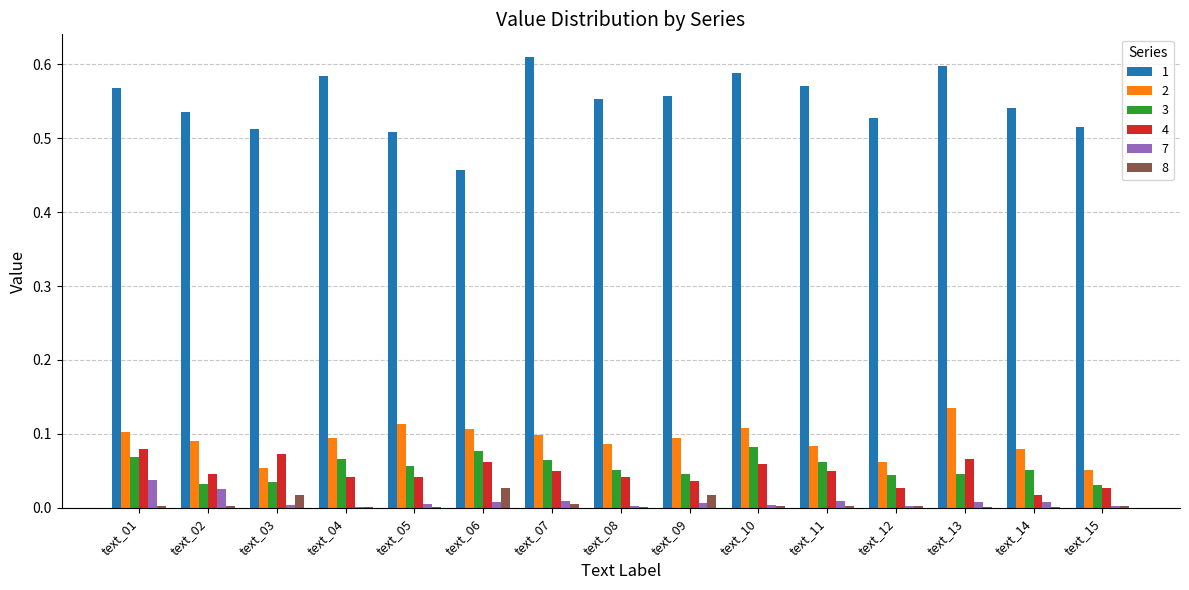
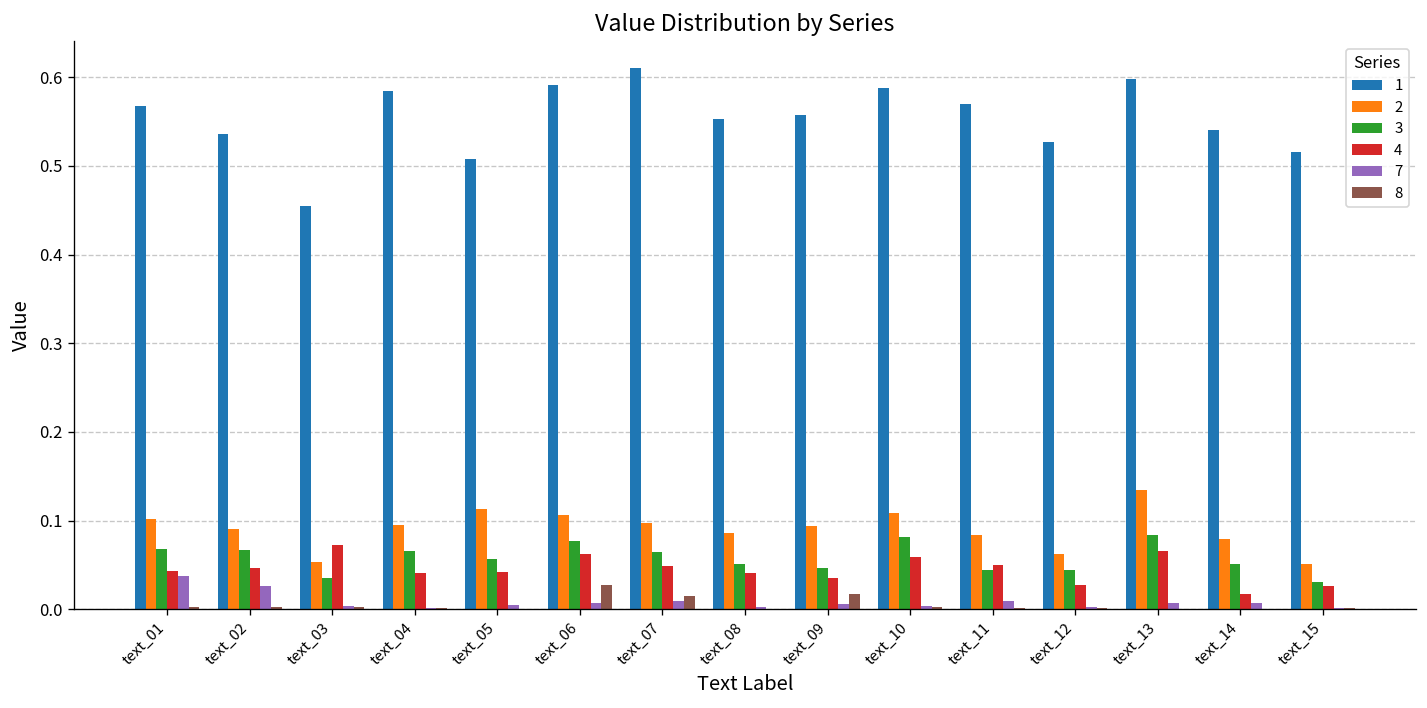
4, text_01: 0.08 -> 0.04
3, text_02: 0.03 -> 0.07
1, text_03: 0.51 -> 0.45
8, text_03: 0.02 -> 0.00
1, text_06: 0.46 -> 0.59
8, text_07: 0.00 -> 0.02
3, text_11: 0.06 -> 0.04
3, text_13: 0.05 -> 0.08
